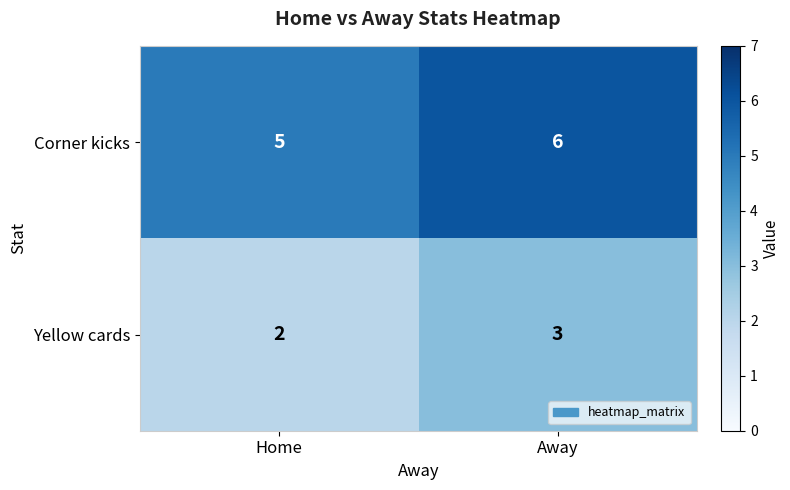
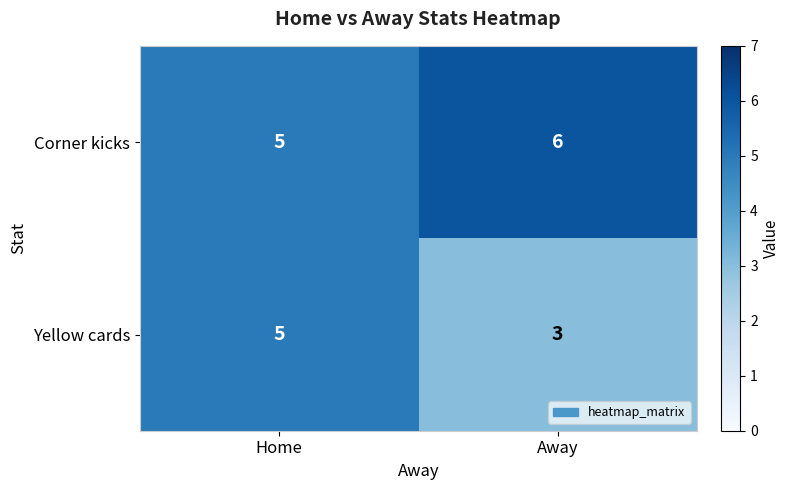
Yellow cards, Home: 2 -> 5
